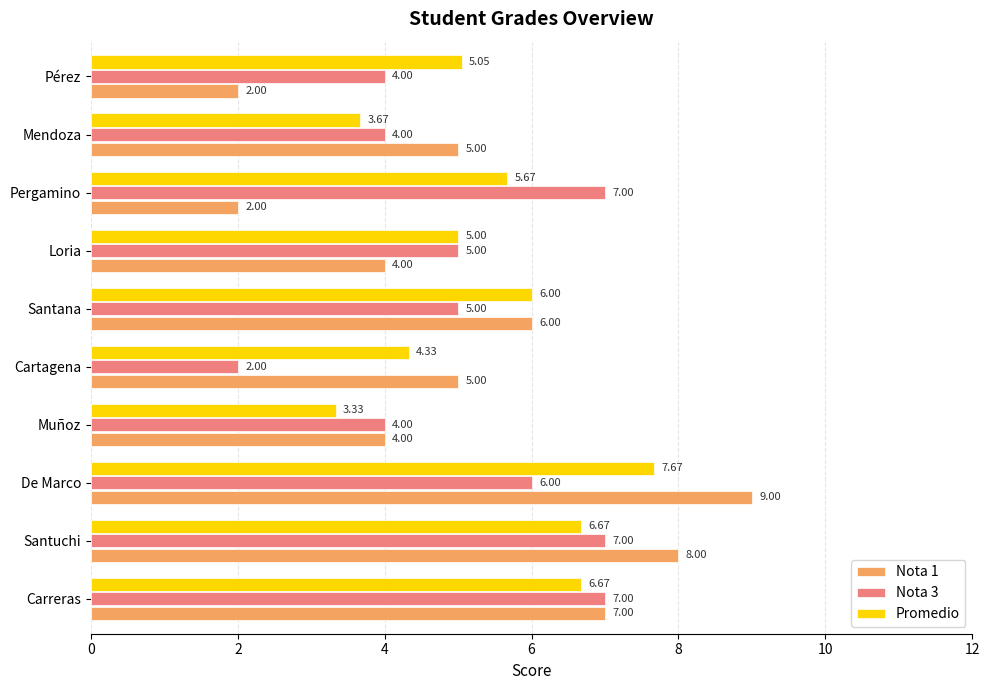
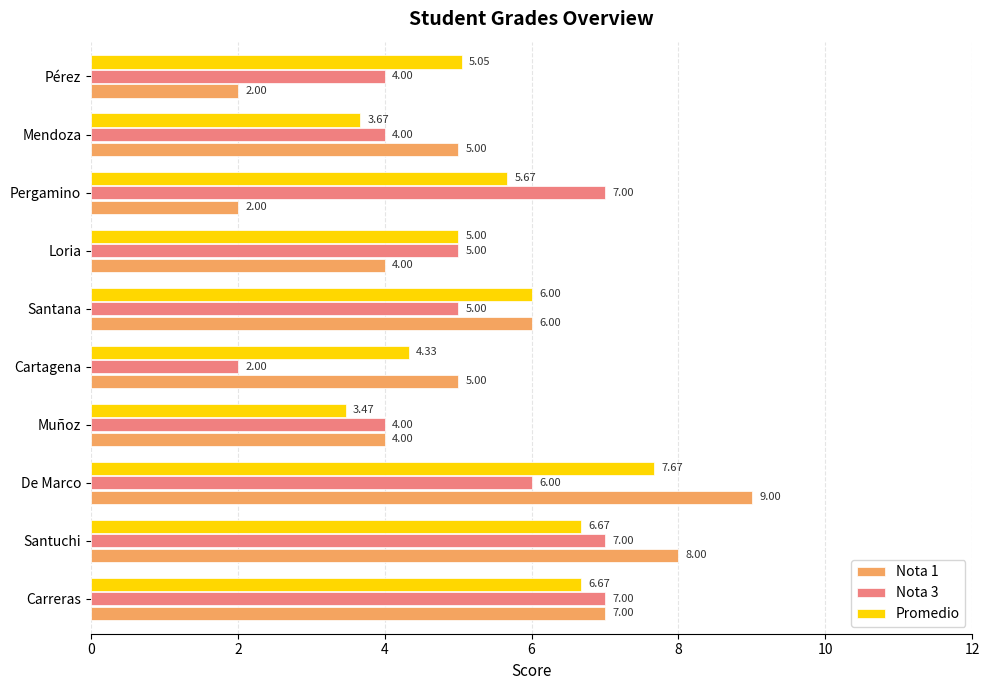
Promedio, Muñoz: 3.33 -> 3.47
